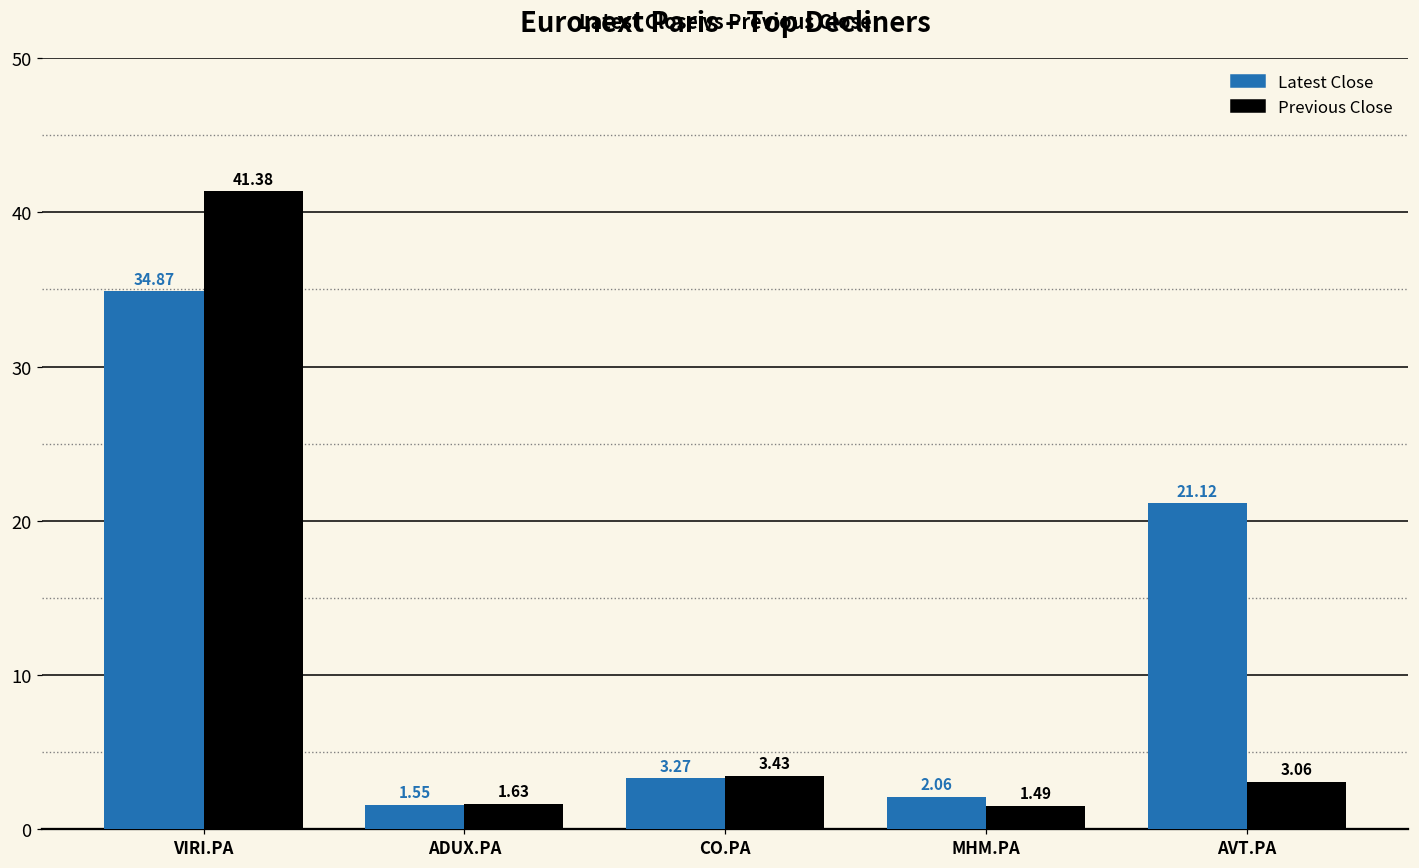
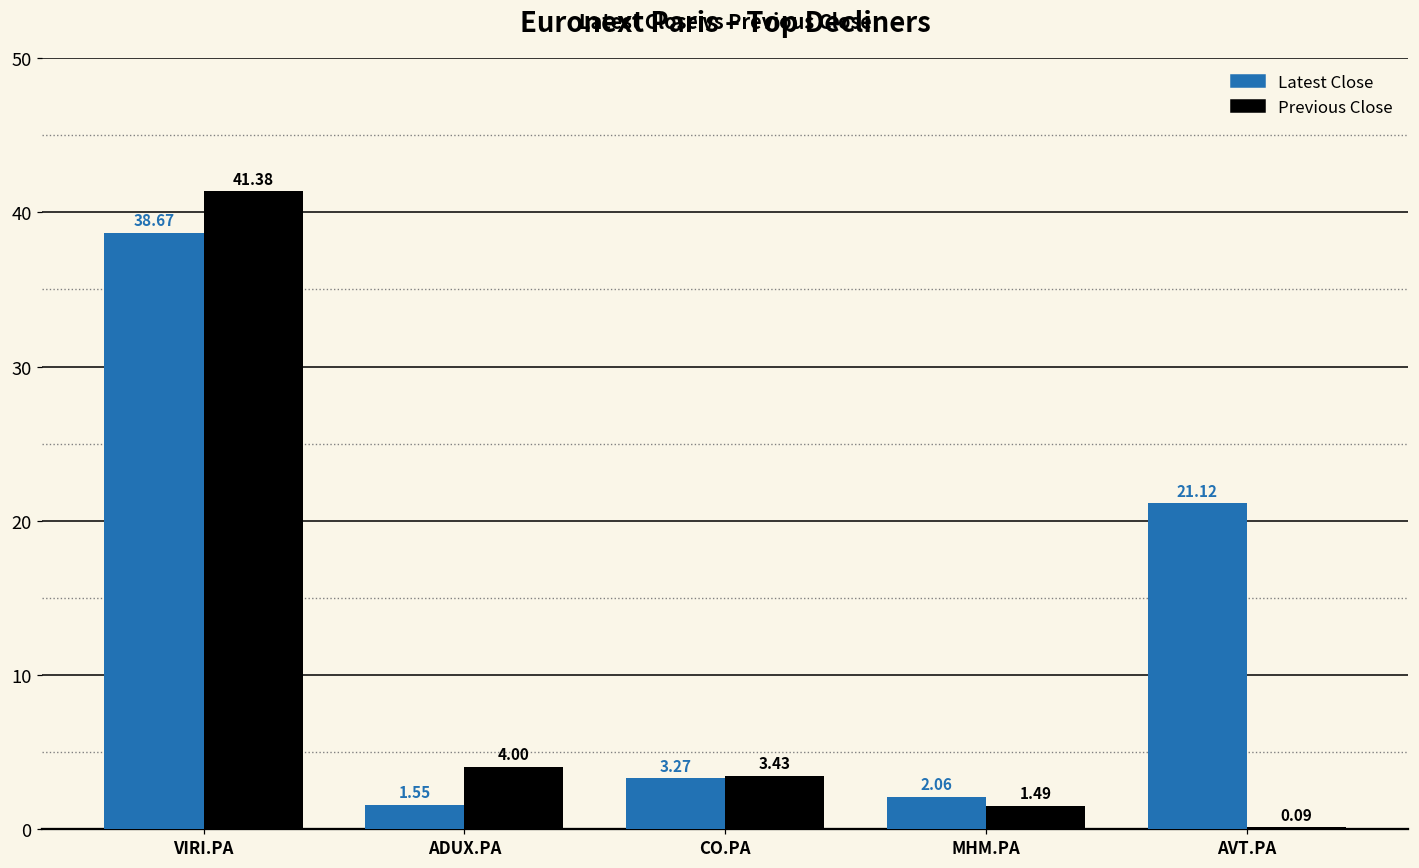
Latest Close, VIRI.PA: 34.87 -> 38.67
Previous Close, ADUX.PA: 1.63 -> 4.00
Previous Close, AVT.PA: 3.06 -> 0.09
